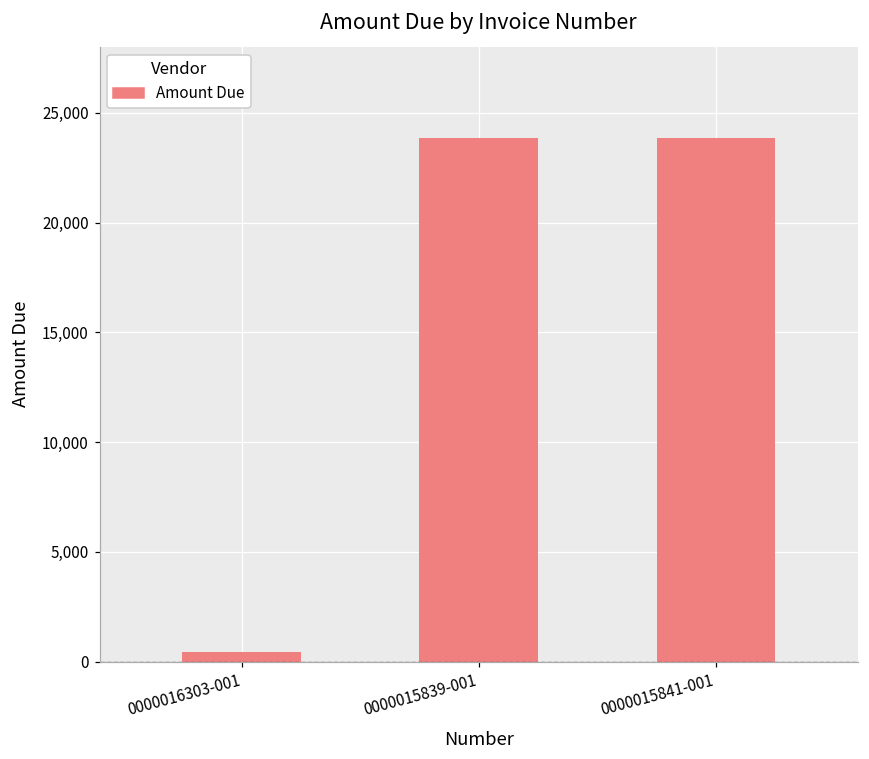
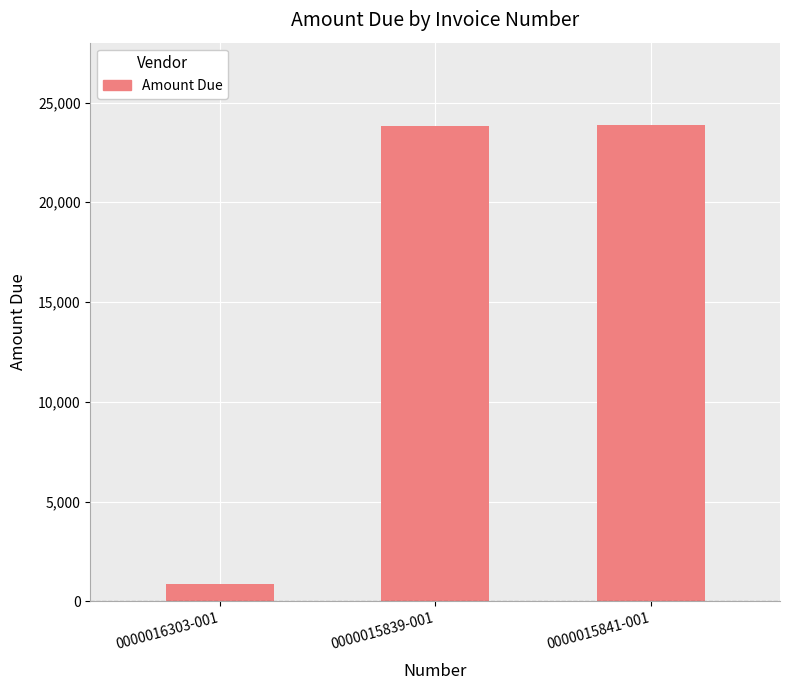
0000016303-001: 400 -> 900
